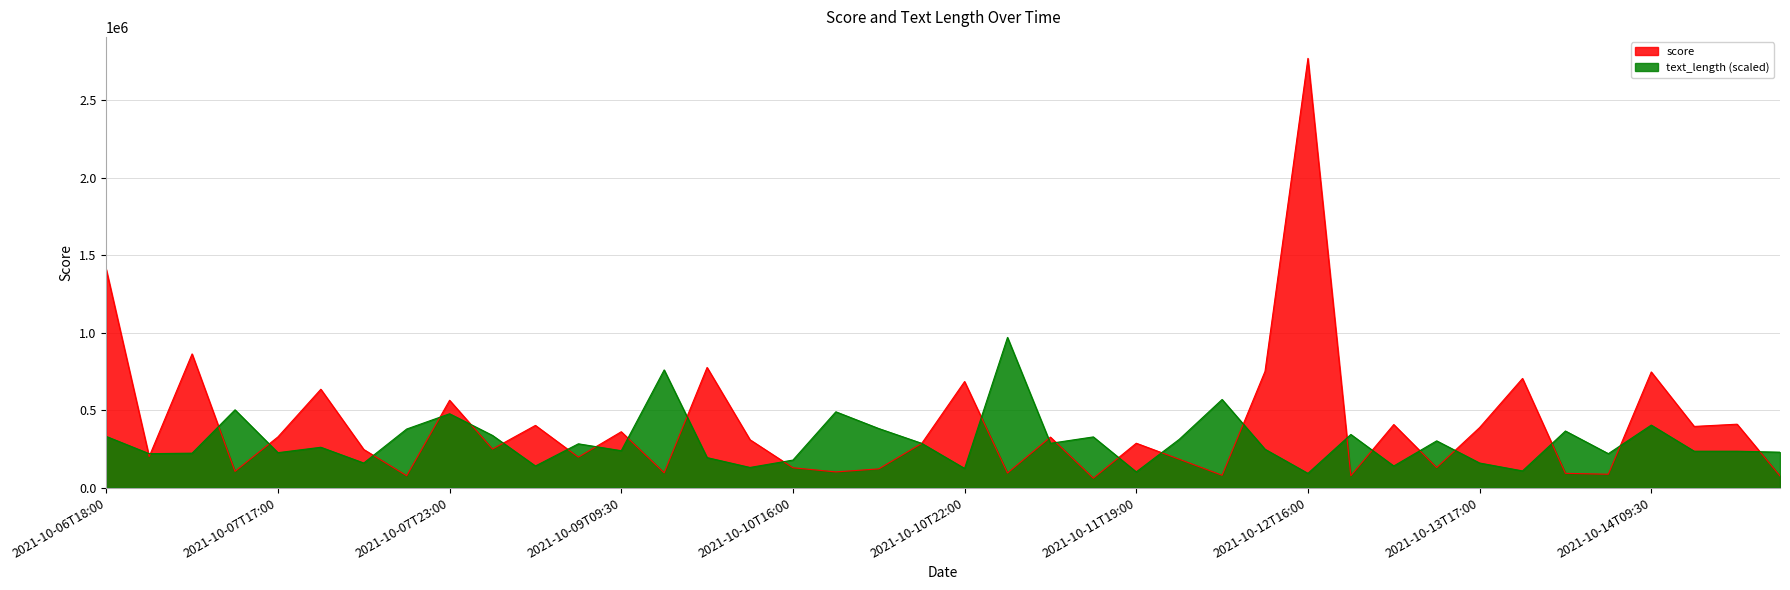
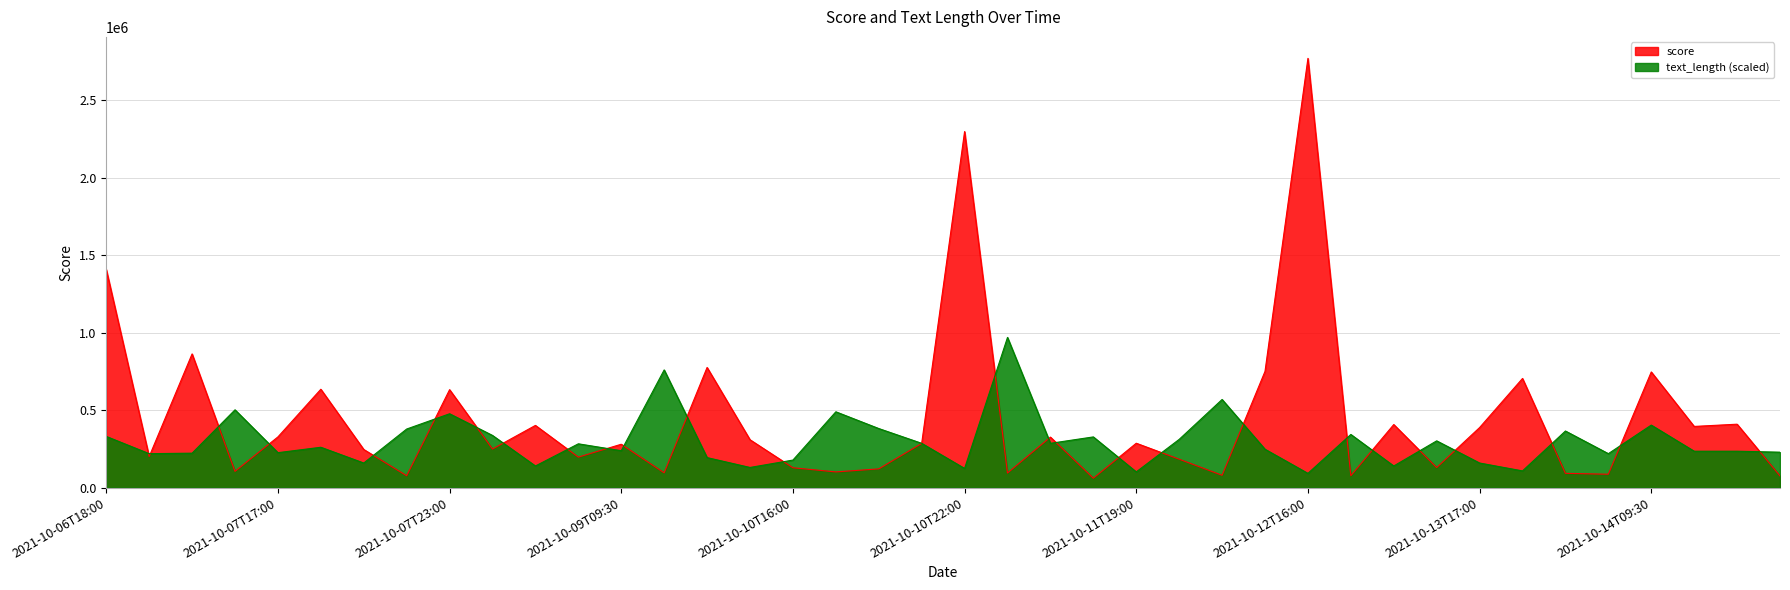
score, 2021-10-07T23:00: 560000 -> 630000
score, 2021-10-09T09:30: 360000 -> 280000
score, 2021-10-10T22:00: 680000 -> 2300000
